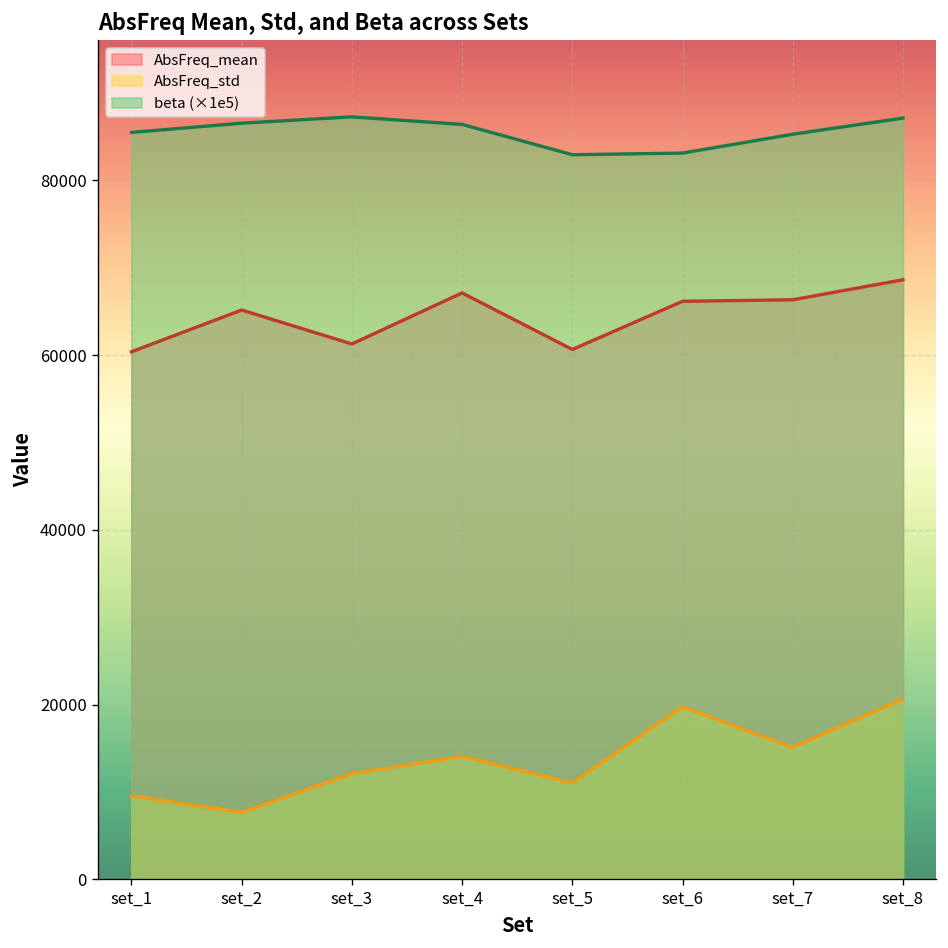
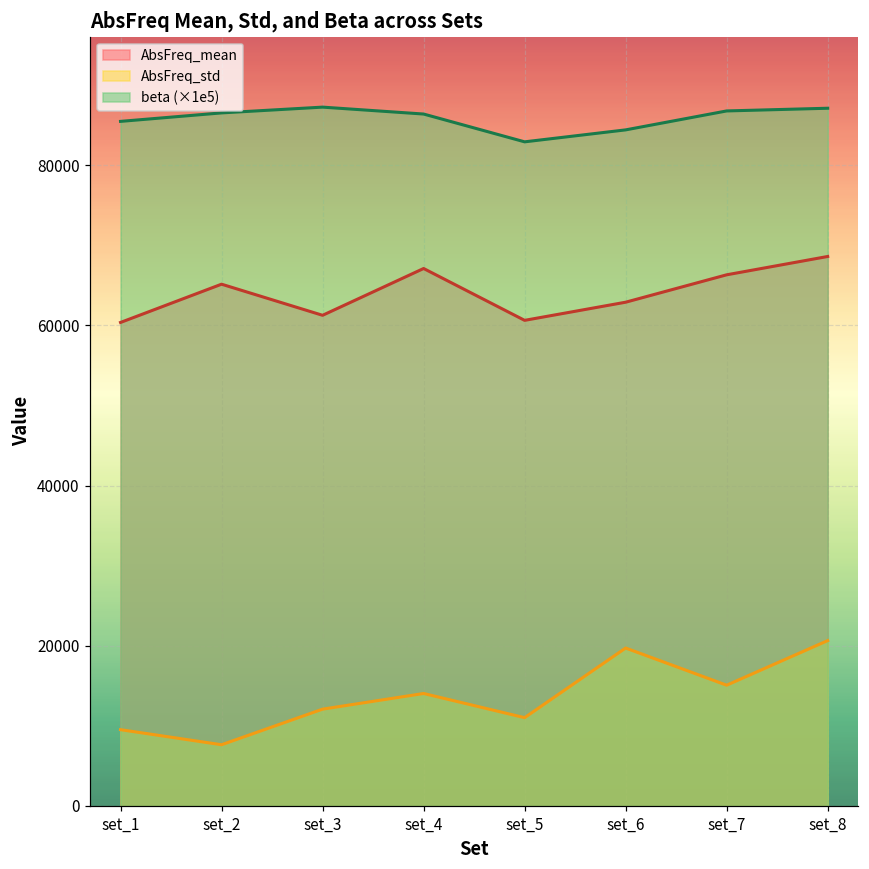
AbsFreq_mean, set_6: 66000 -> 63000
beta (×1e5), set_6: 83000 -> 84000
beta (×1e5), set_7: 85000 -> 87000
